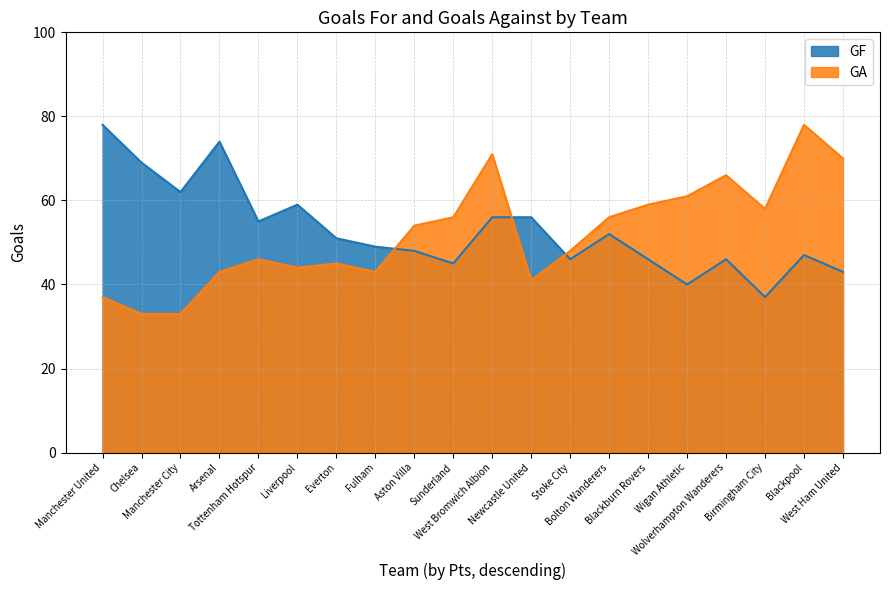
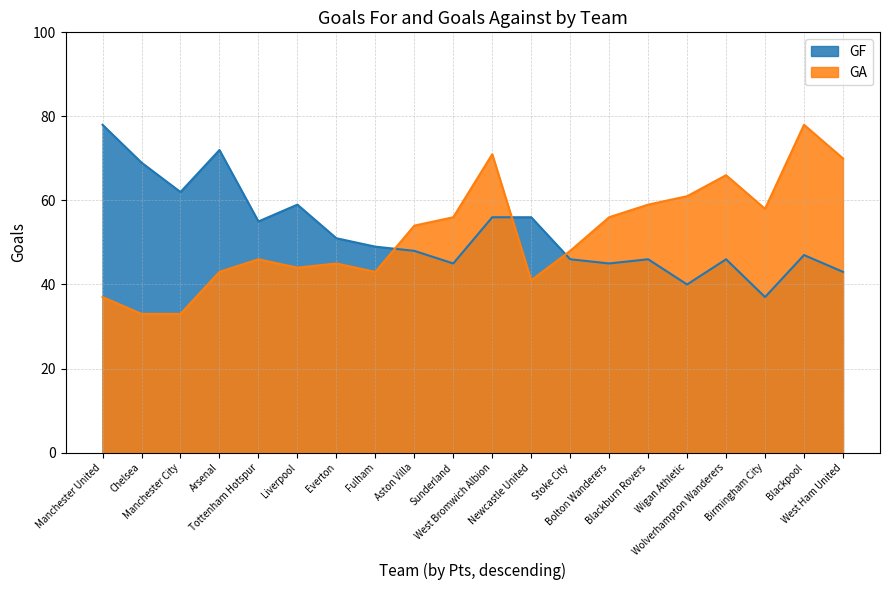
GF, Arsenal: 74 -> 72
GF, Bolton Wanderers: 52 -> 45
